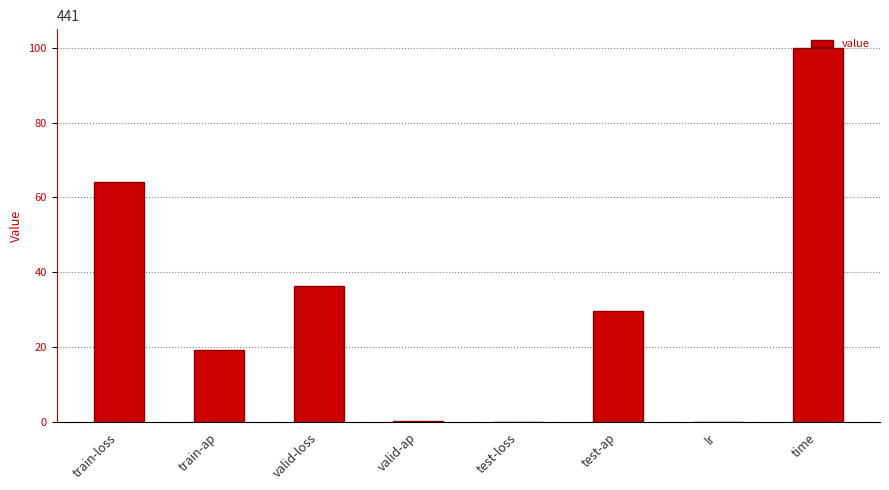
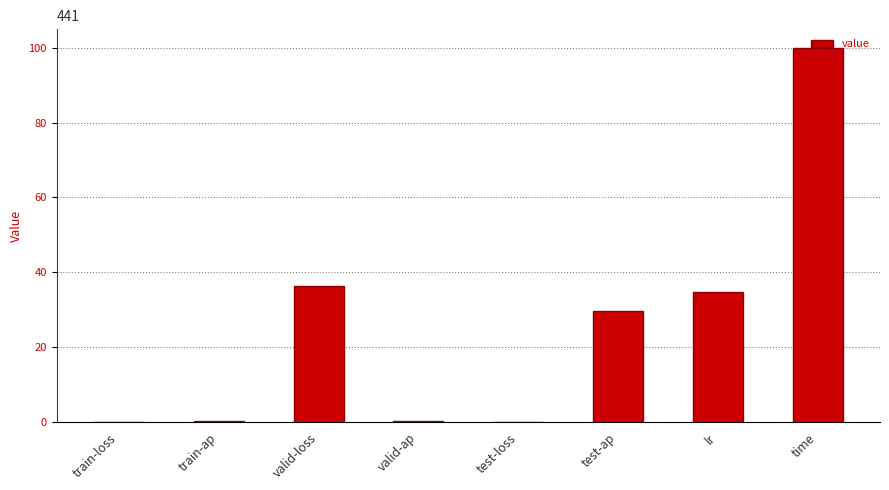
train-loss: 64 -> 0
train-ap: 19 -> 0
lr: 0 -> 35
